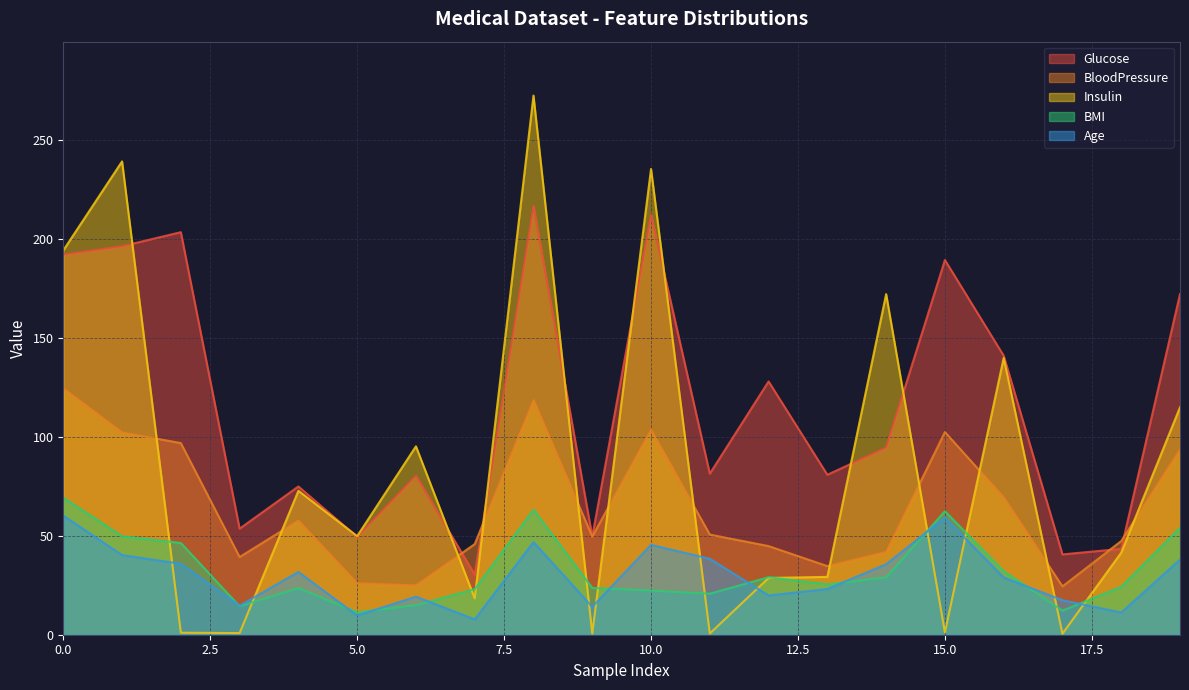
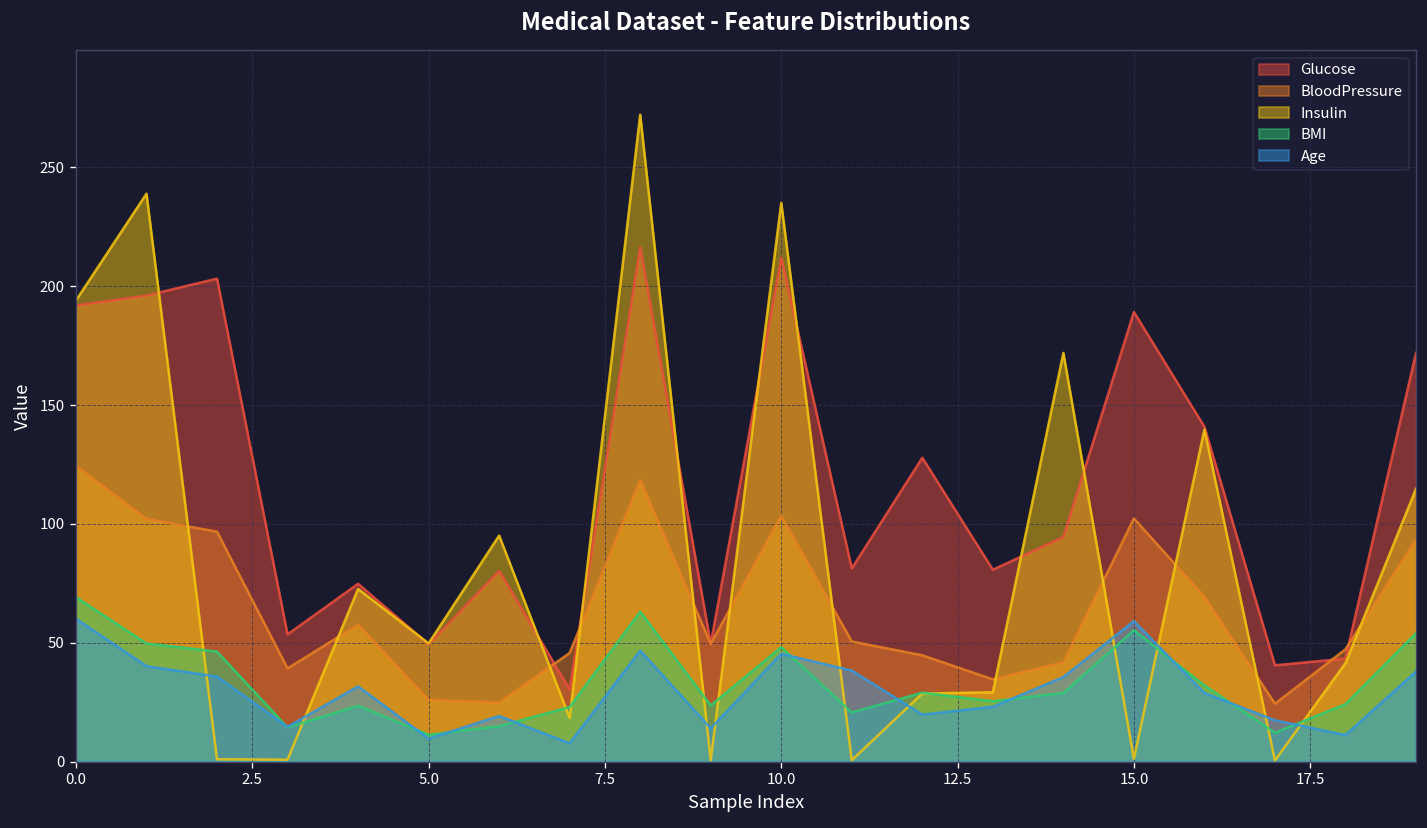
BMI, 10.0: 22 -> 48
BMI, 15.0: 62 -> 55
